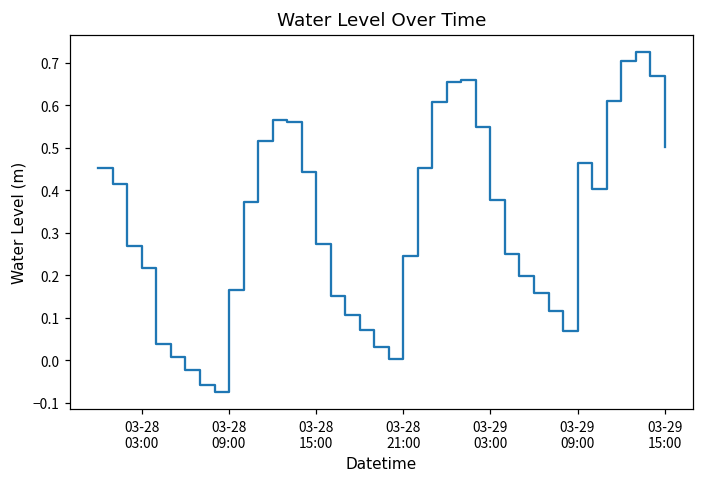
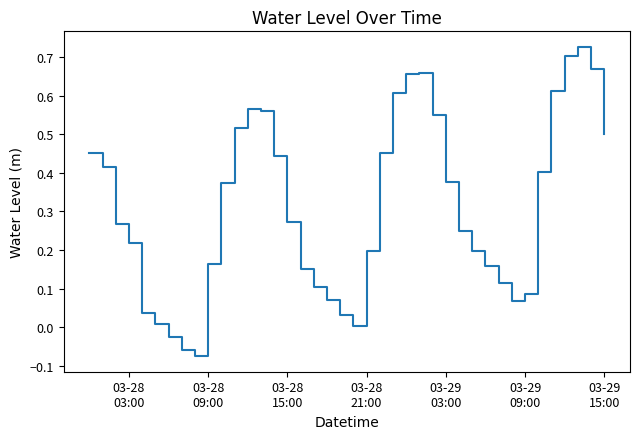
03-28 21:00: 0.24 -> 0.20
03-29 09:00: 0.46 -> 0.09
